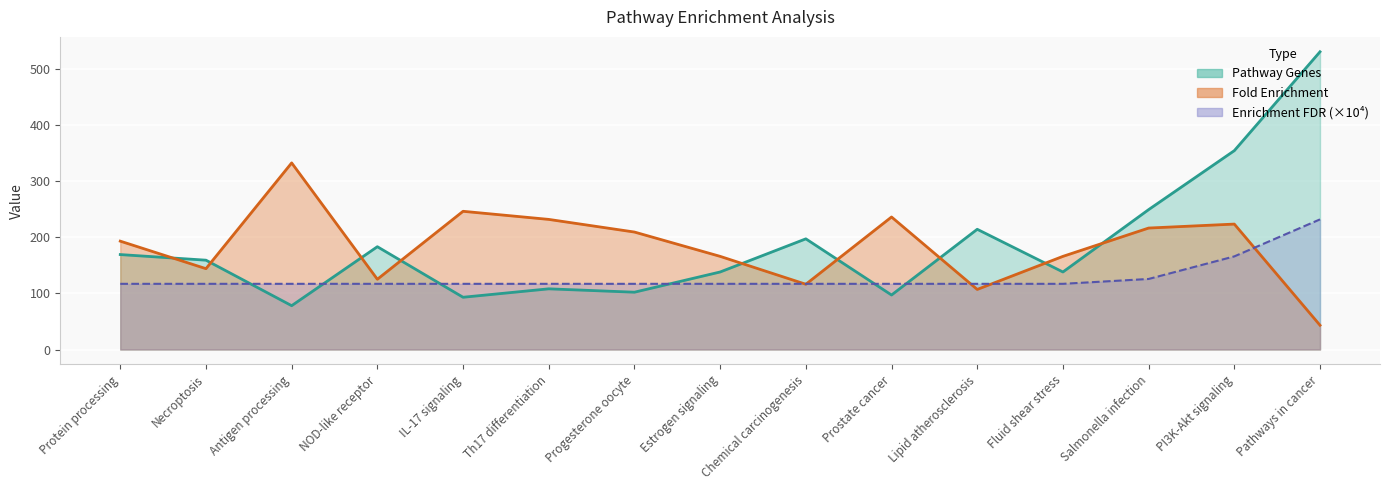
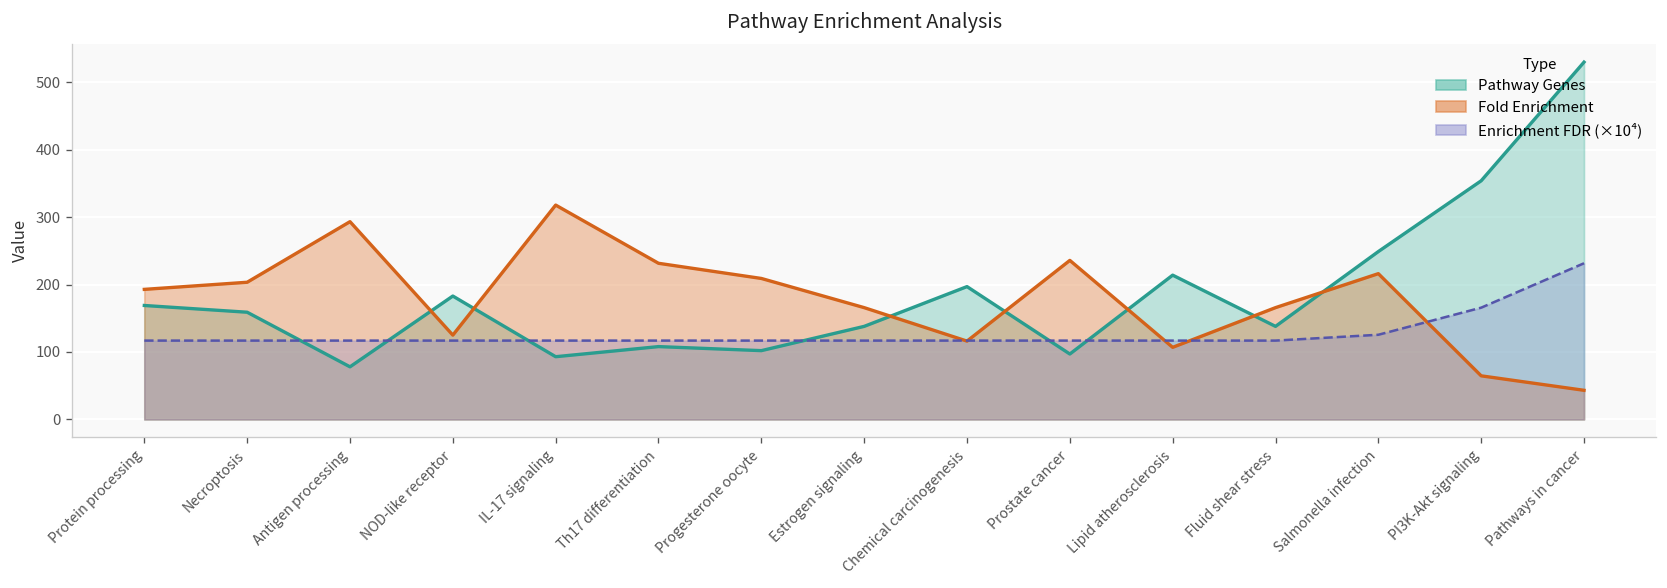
Fold Enrichment, Necroptosis: 140 -> 200
Fold Enrichment, Antigen processing: 330 -> 290
Fold Enrichment, IL-17 signaling: 250 -> 320
Fold Enrichment, PI3K-Akt signaling: 220 -> 60
